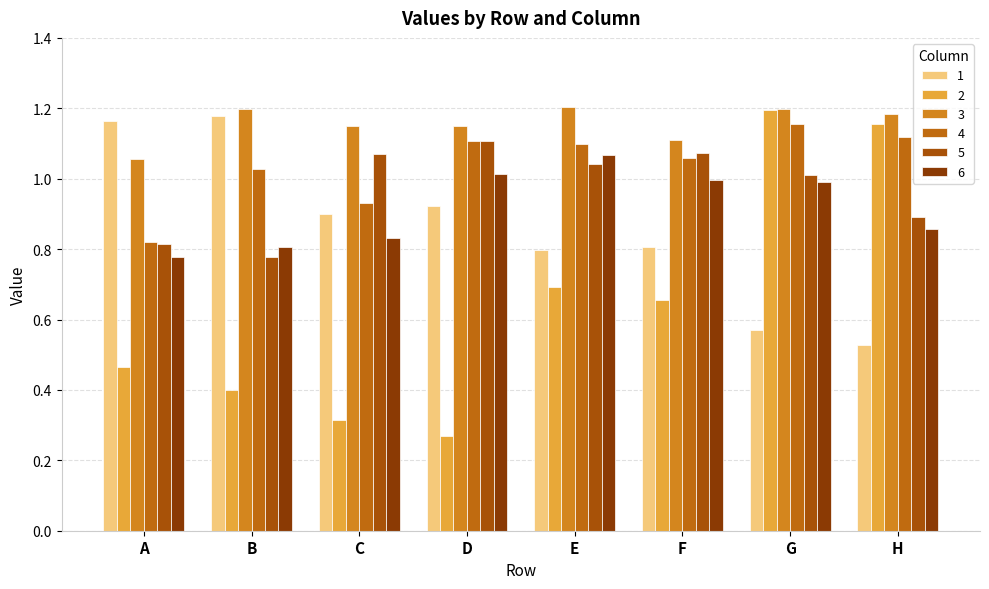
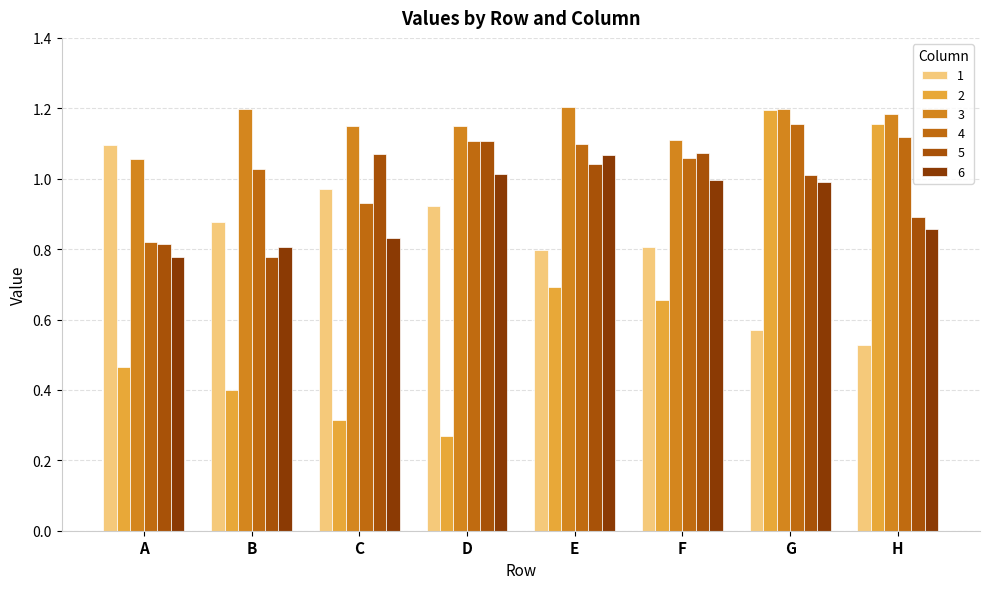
1, A: 1.16 -> 1.09
1, B: 1.18 -> 0.88
1, C: 0.90 -> 0.97
